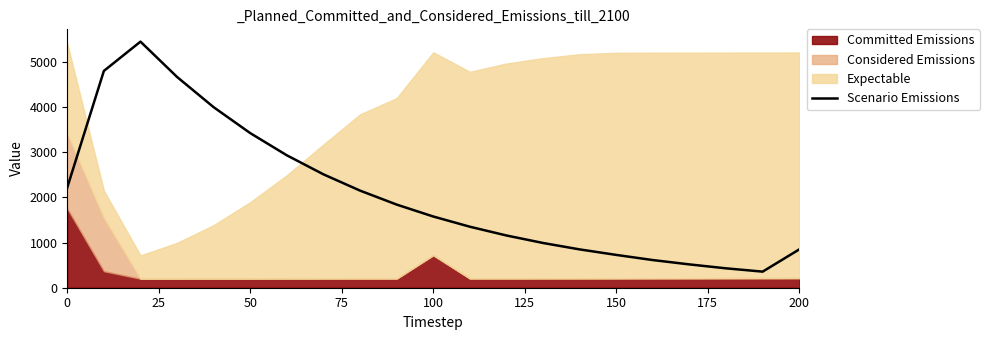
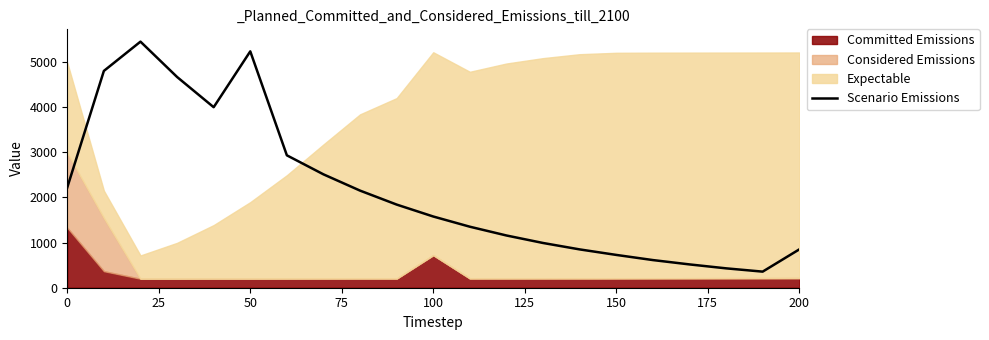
Committed Emissions, 0: 1800 -> 1300
Scenario Emissions, 50: 3400 -> 5200
